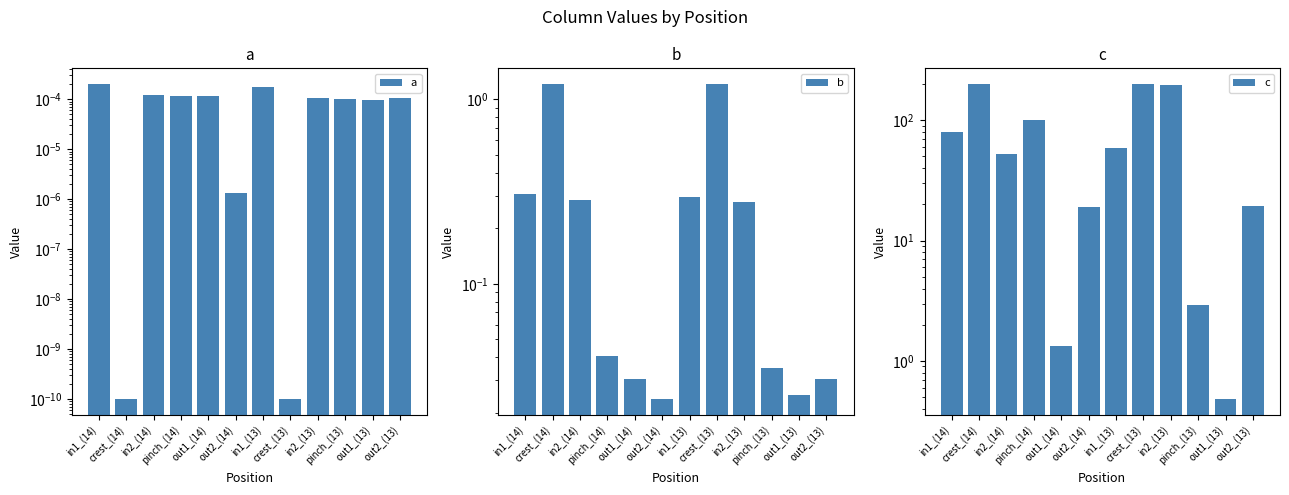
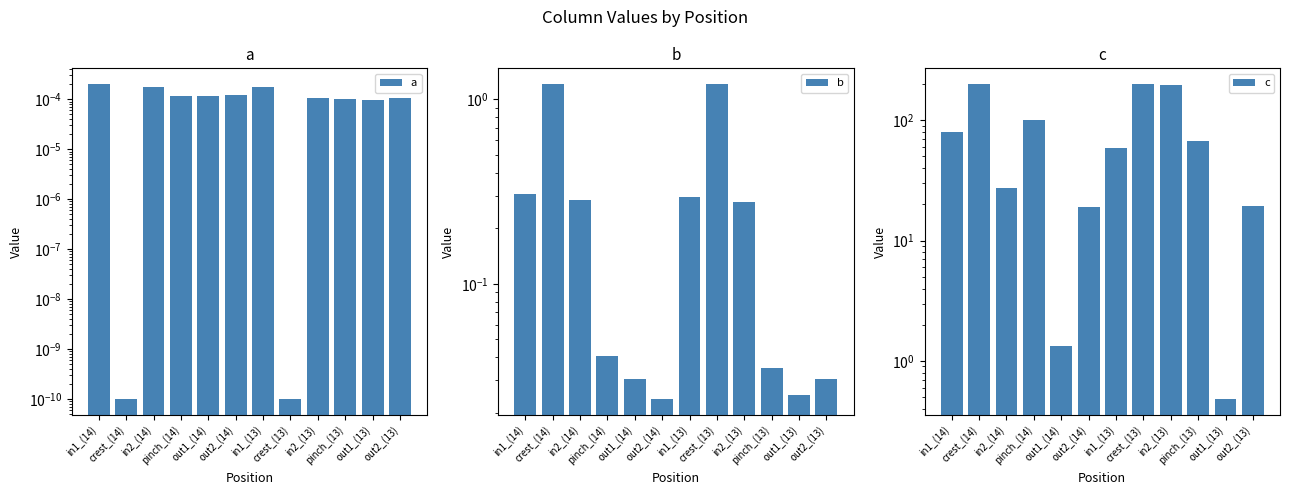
a, in2_(14): 0.00012 -> 0.00018
a, out2_(14): 0.0000014 -> 0.00012
c, in2_(14): 50 -> 27
c, pinch_(13): 2.9 -> 70
